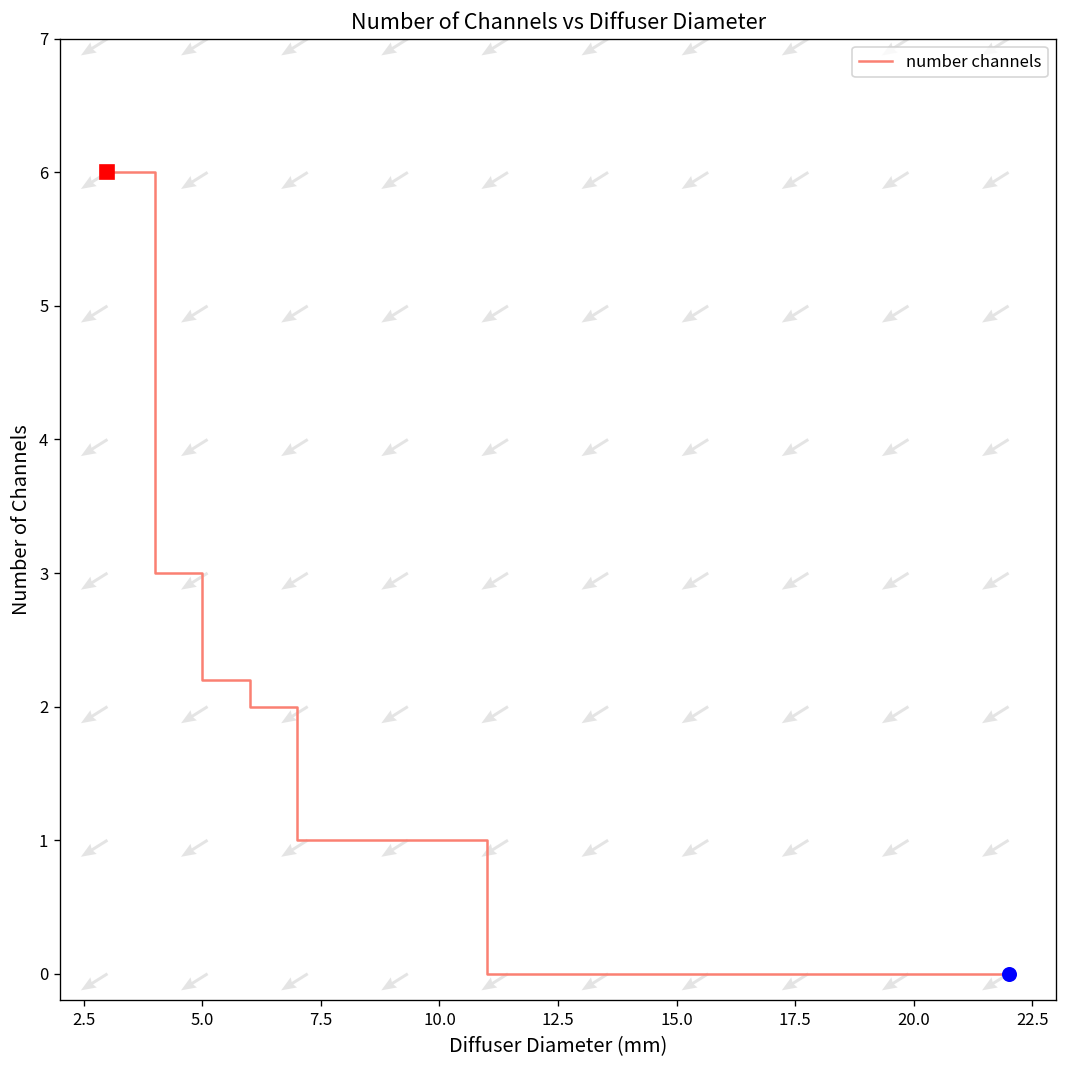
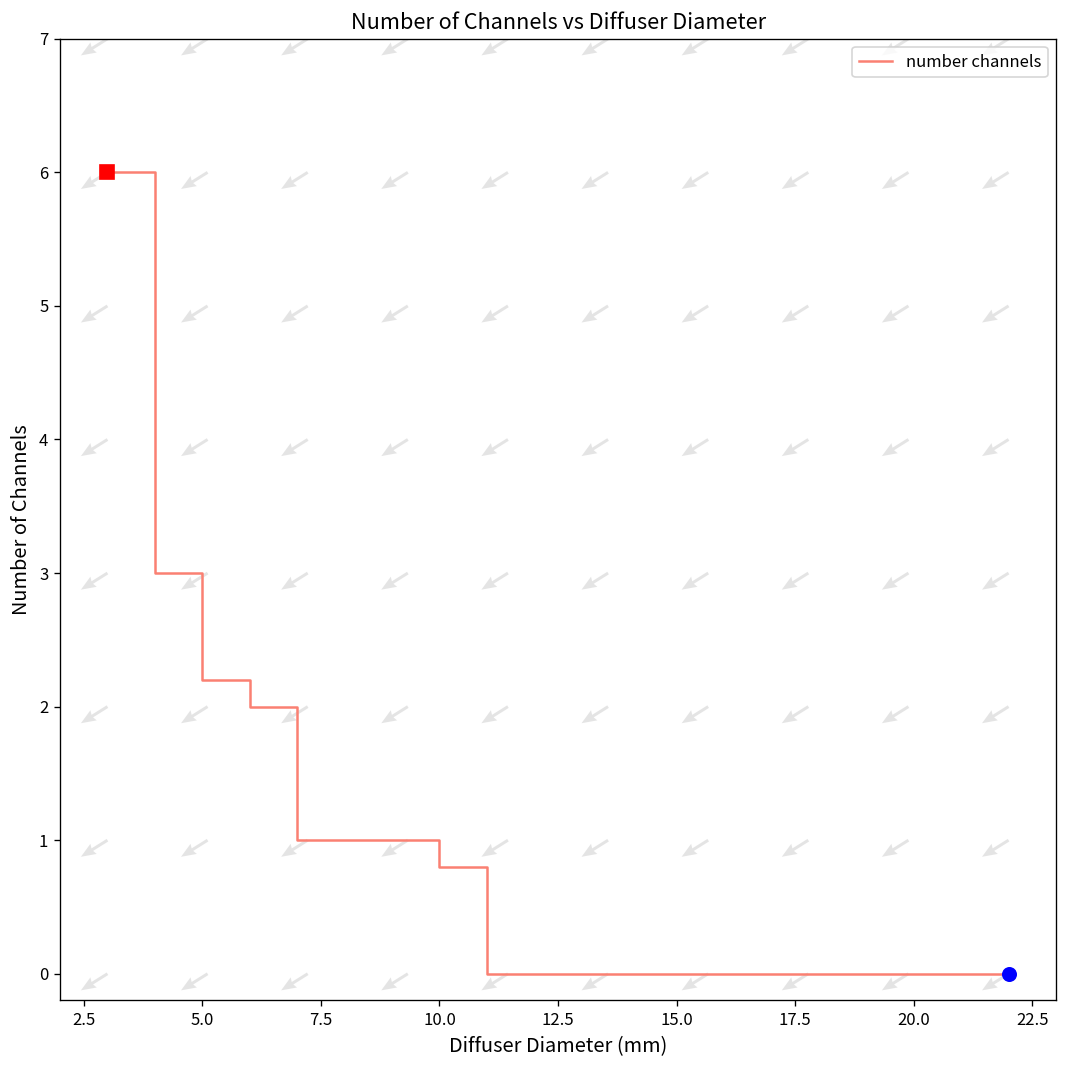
number channels, 10.0: 1.0 -> 0.8
